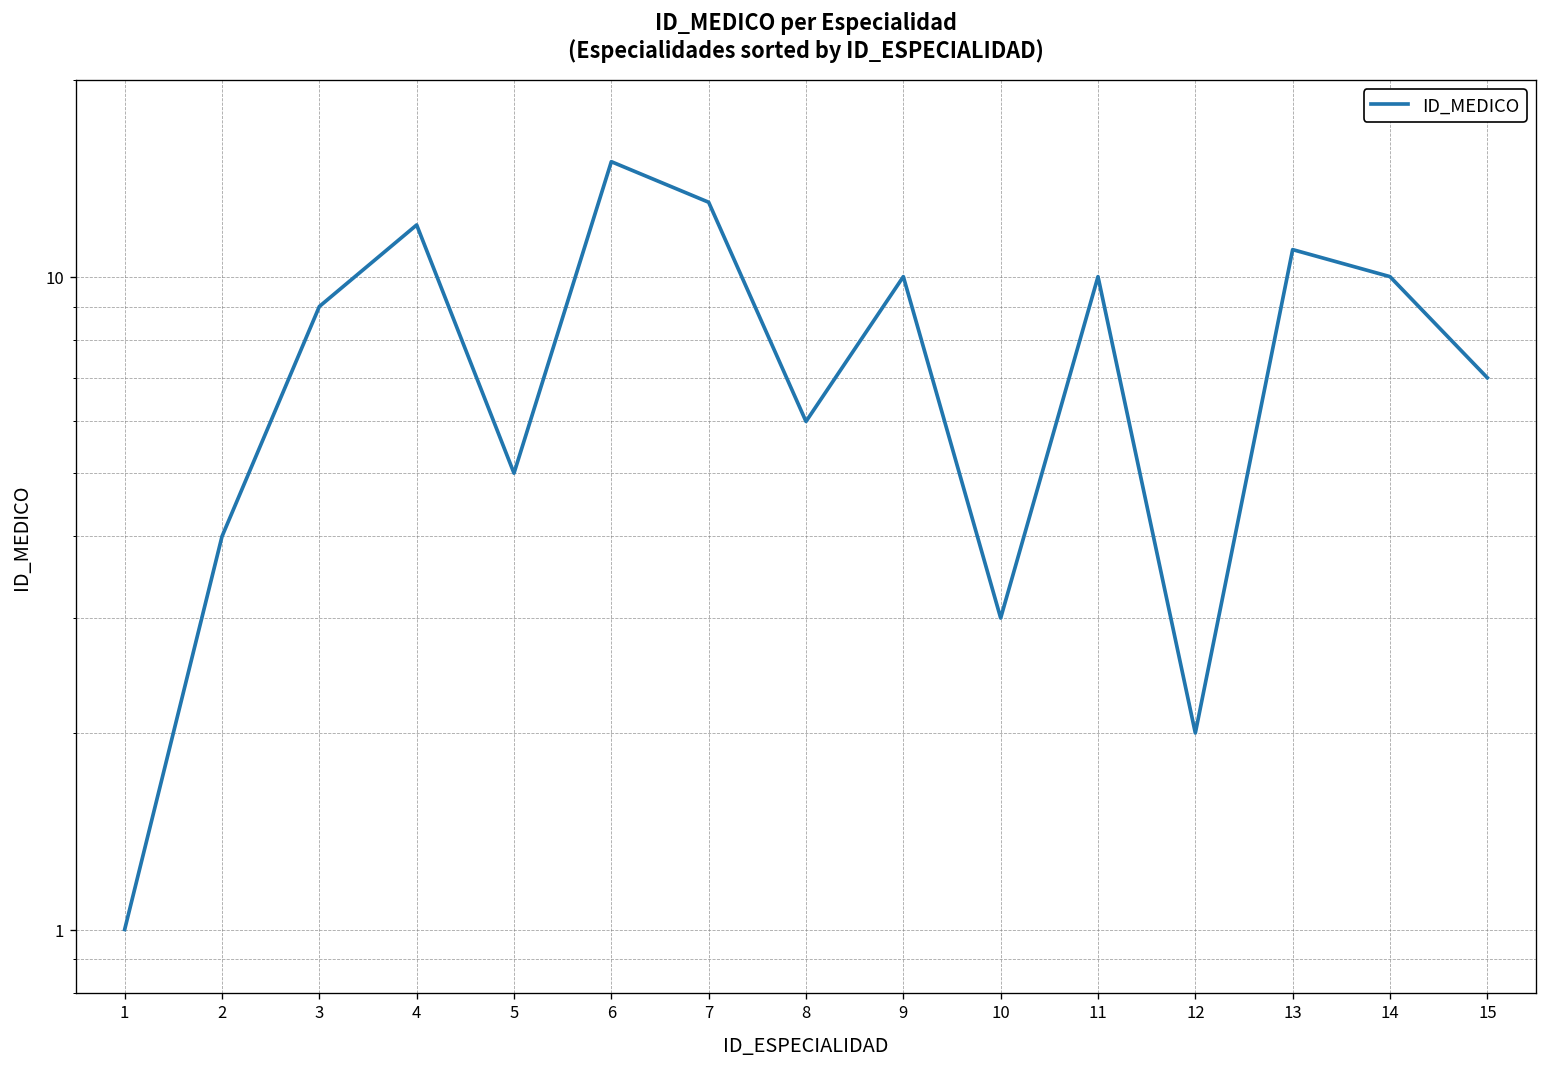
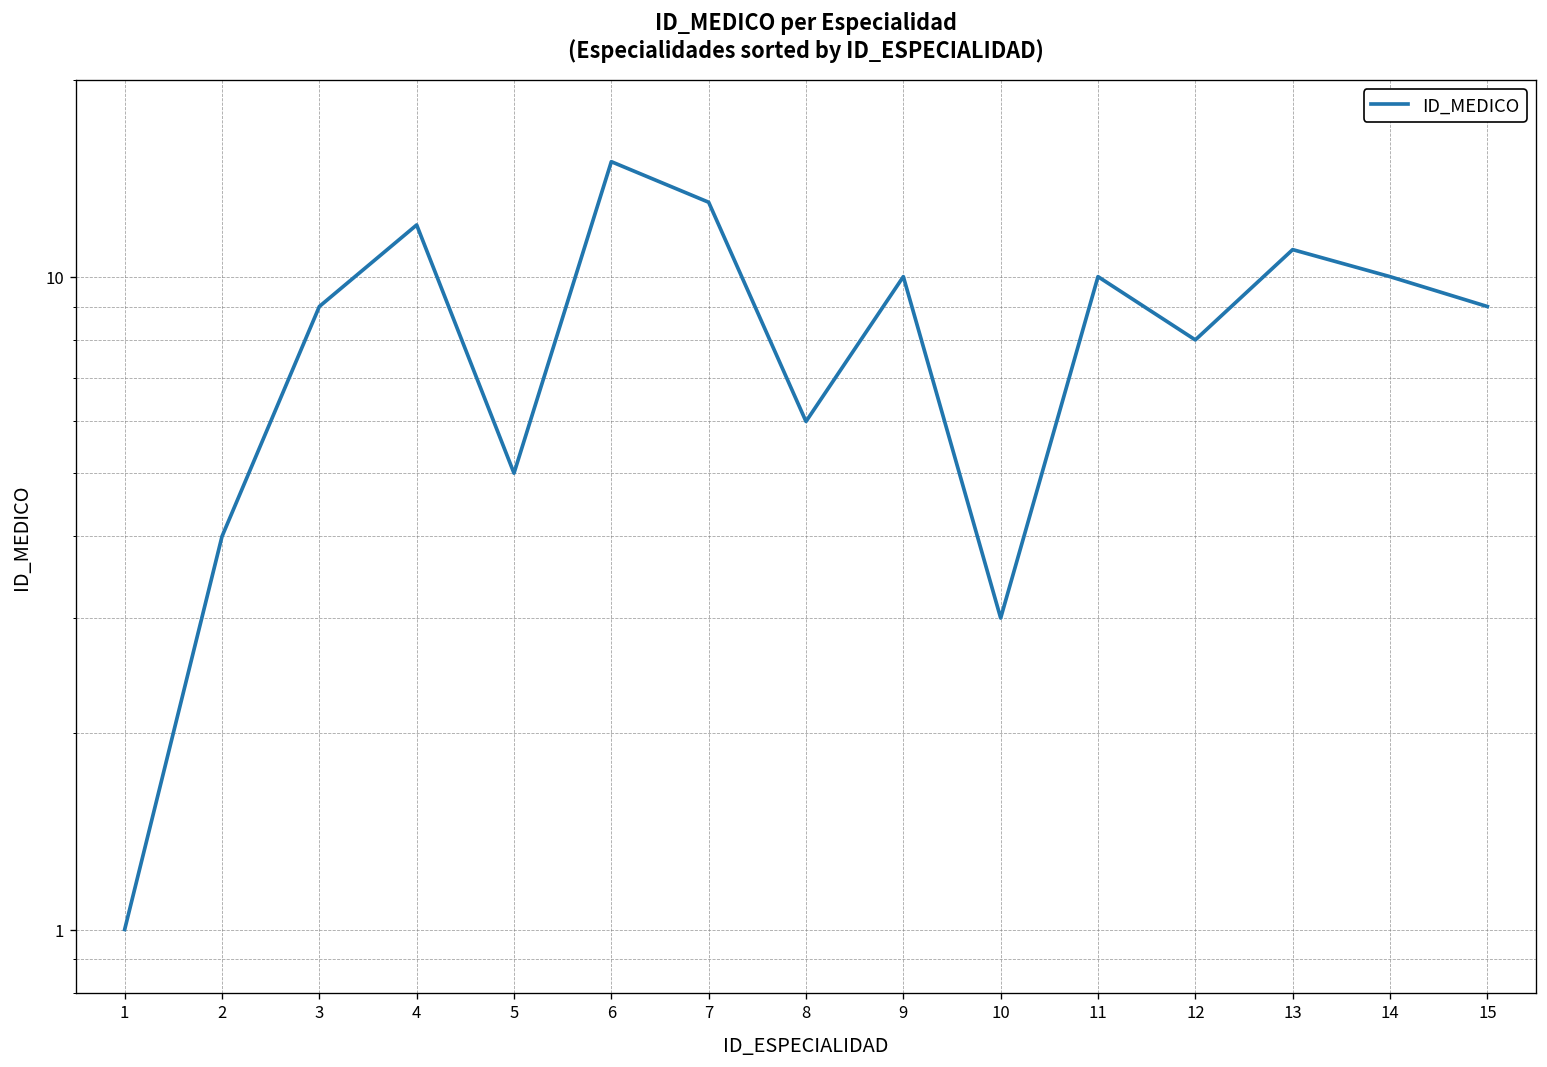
12: 2 -> 8
15: 7 -> 9
